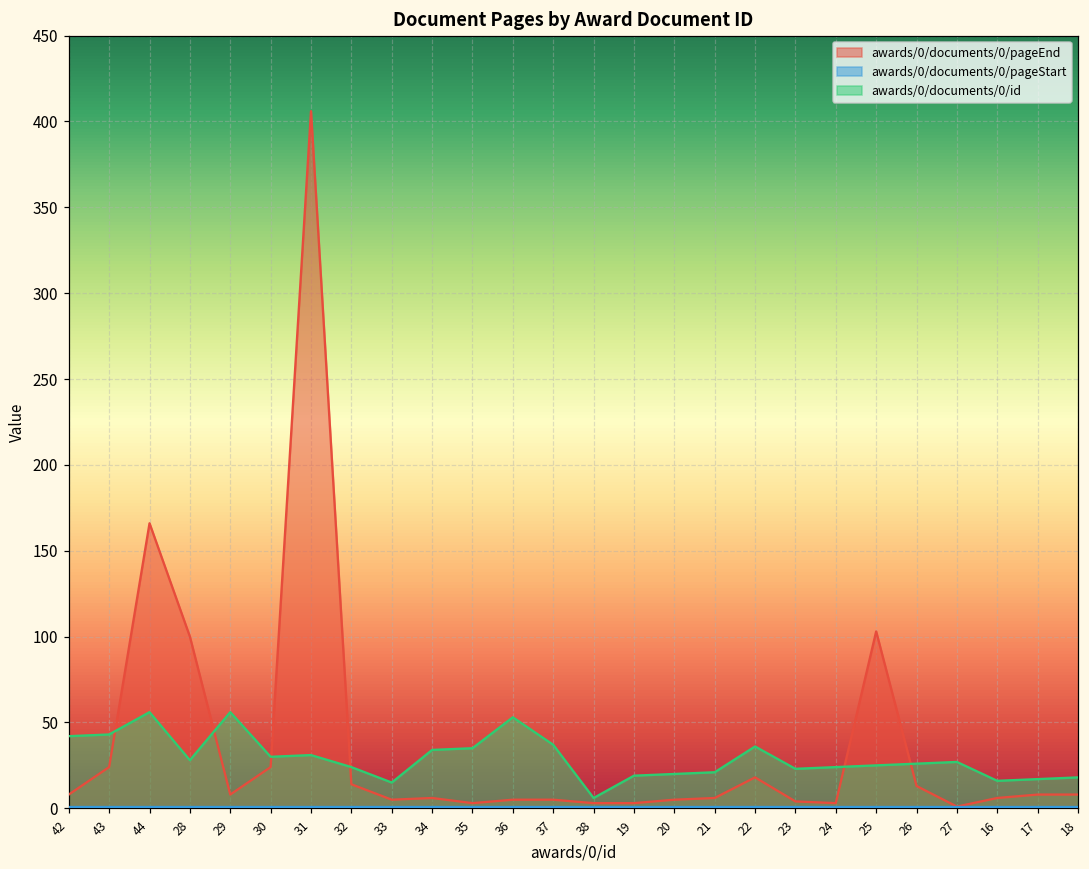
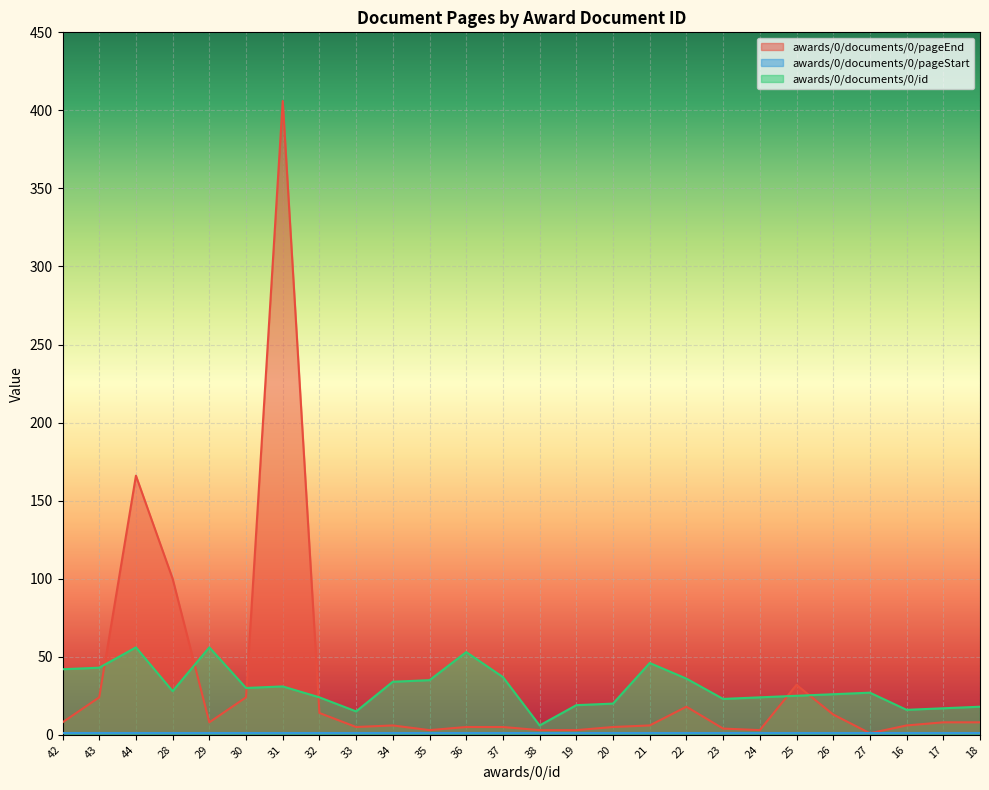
awards/0/documents/0/id, 21: 21 -> 46
awards/0/documents/0/pageEnd, 25: 103 -> 32
